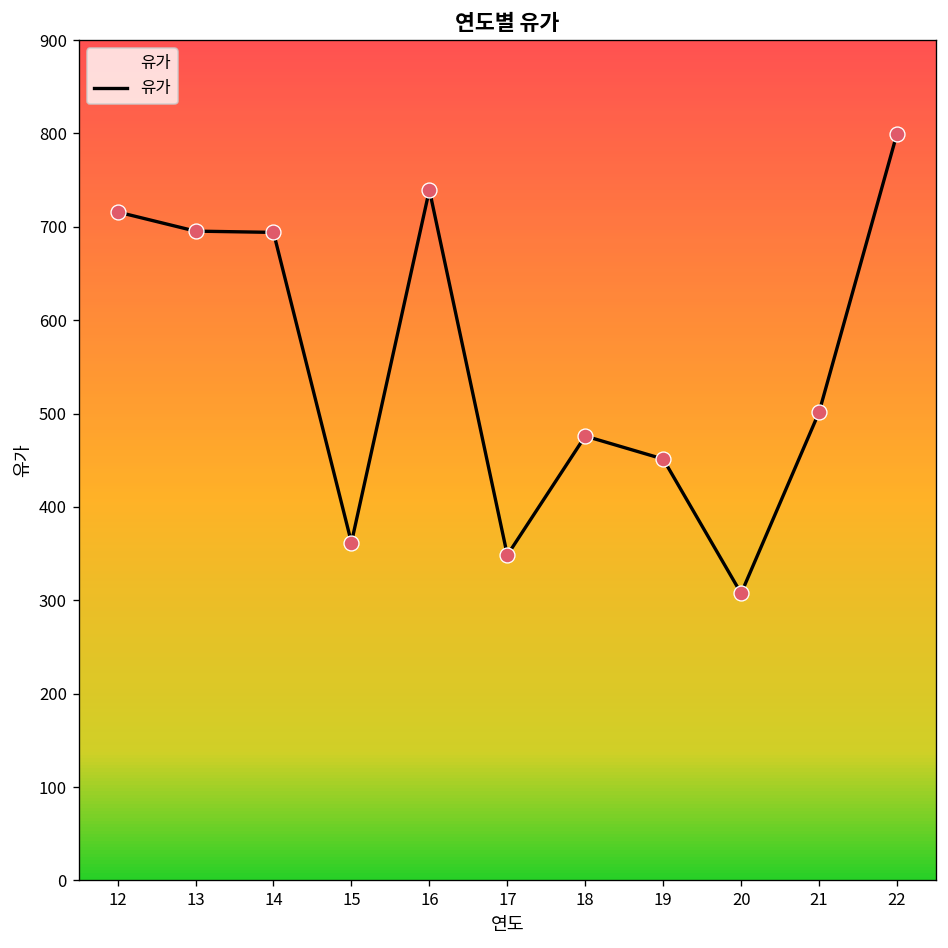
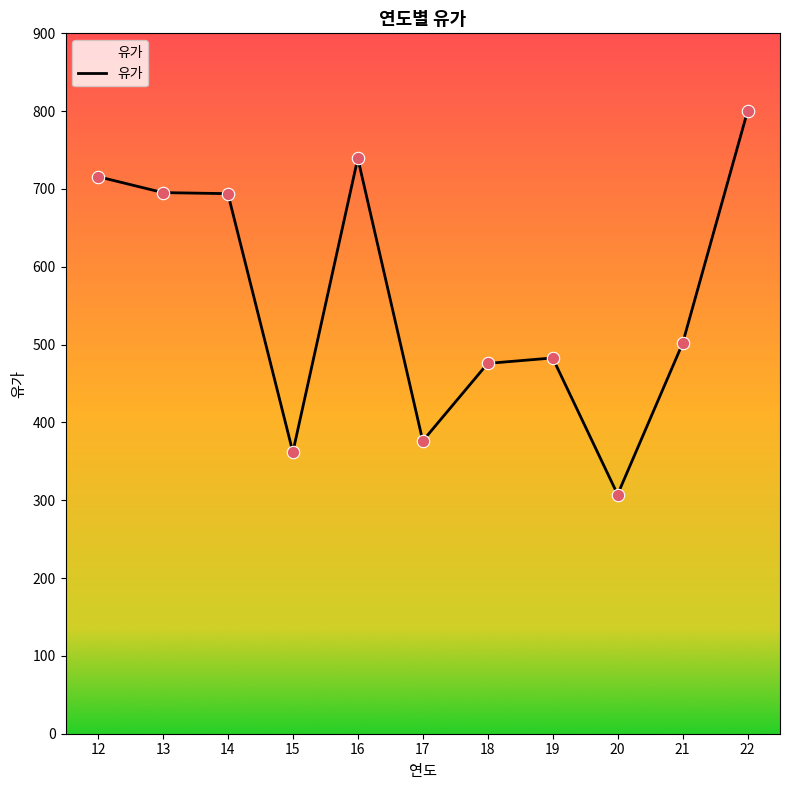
17: 350 -> 380
19: 450 -> 480
